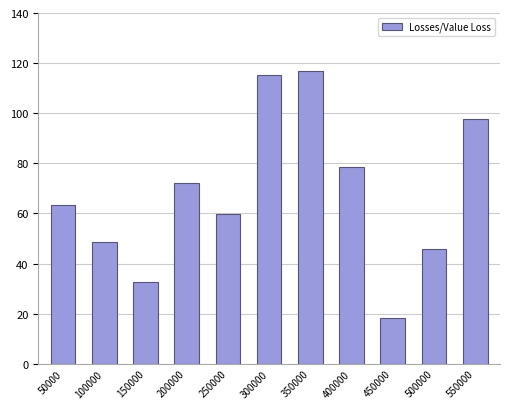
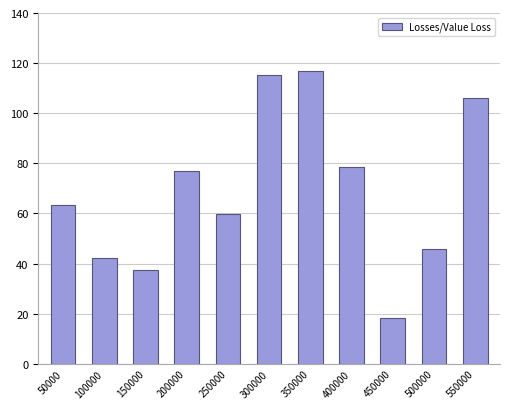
100000: 48 -> 42
150000: 33 -> 37
200000: 72 -> 77
550000: 98 -> 106
